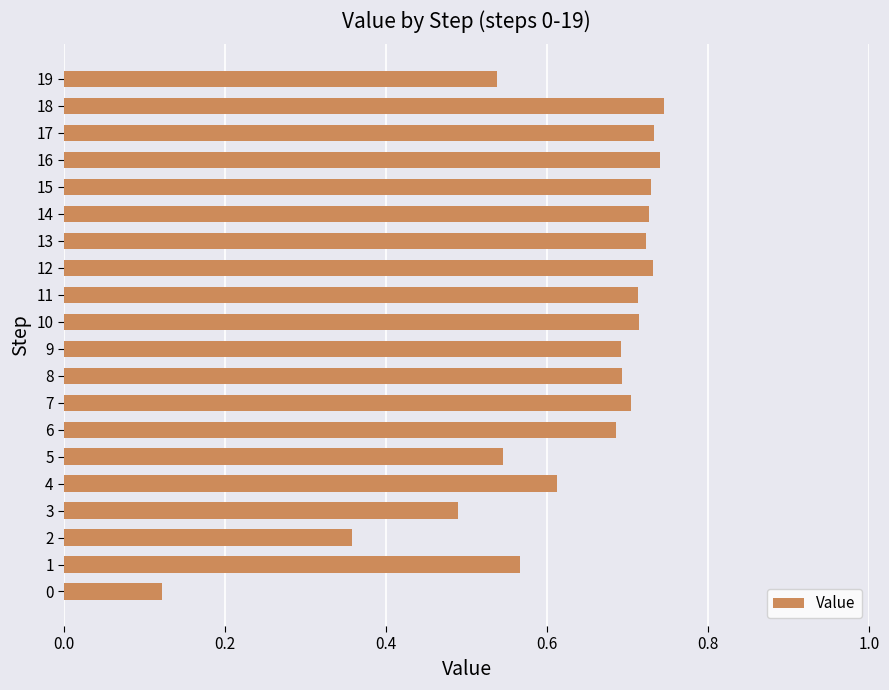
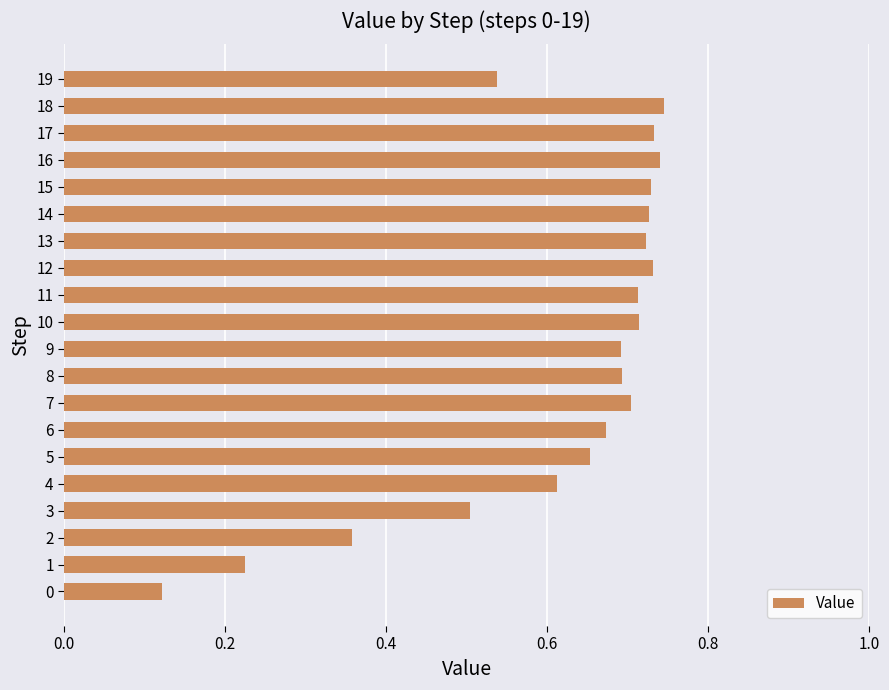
6: 0.69 -> 0.67
5: 0.55 -> 0.65
3: 0.49 -> 0.50
1: 0.57 -> 0.23
